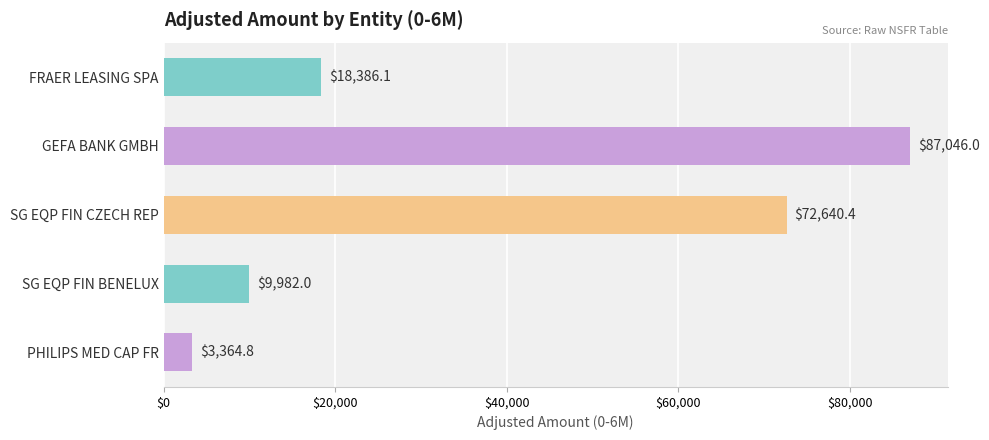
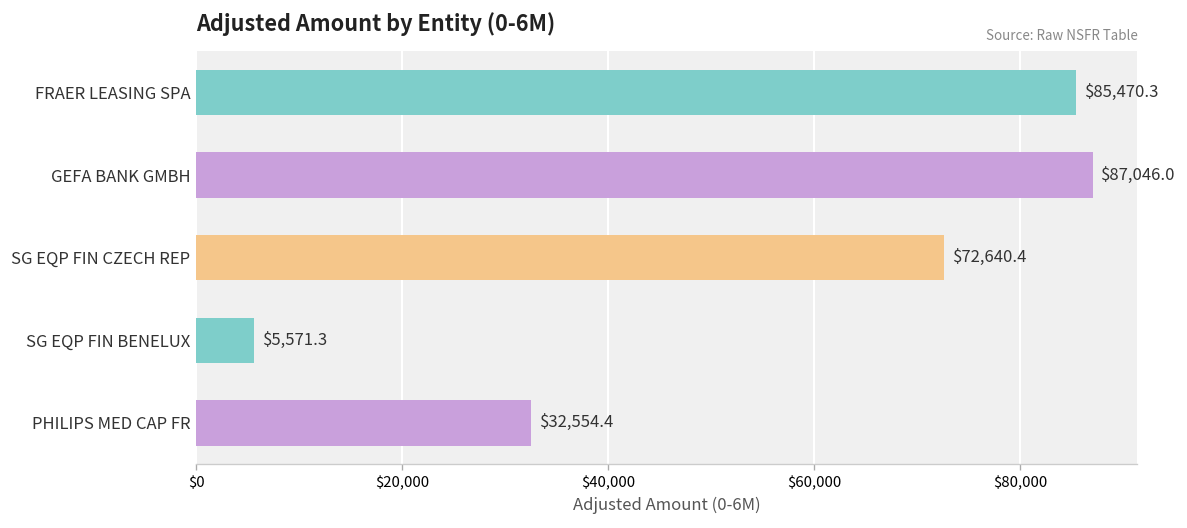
FRAER LEASING SPA: $18,386.1 -> $85,470.3
SG EQP FIN BENELUX: $9,982.0 -> $5,571.3
PHILIPS MED CAP FR: $3,364.8 -> $32,554.4
